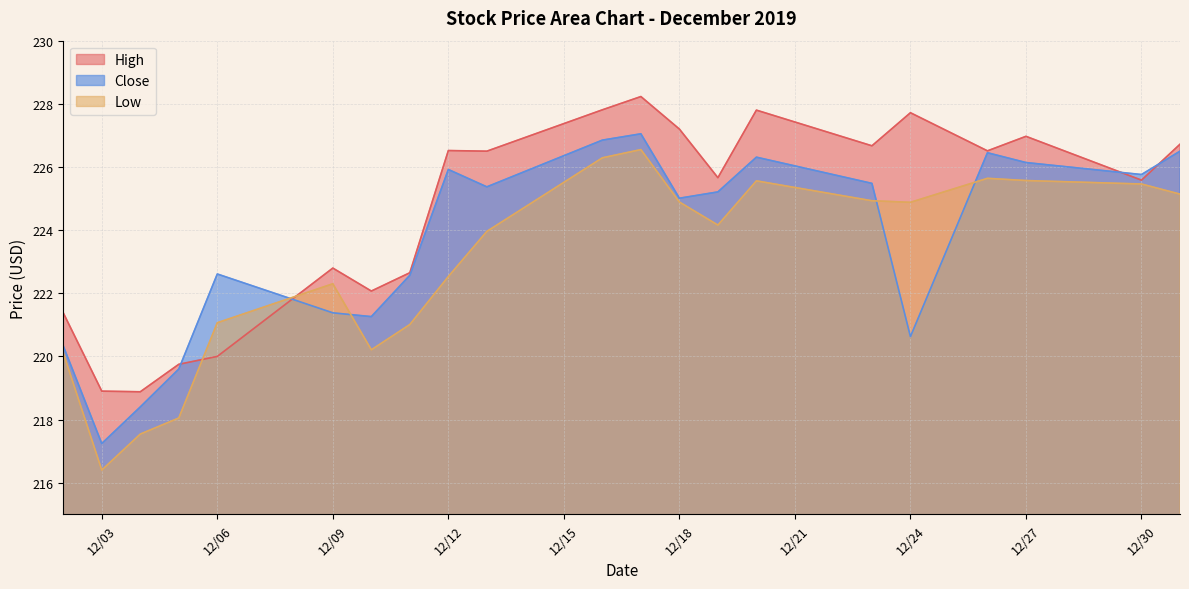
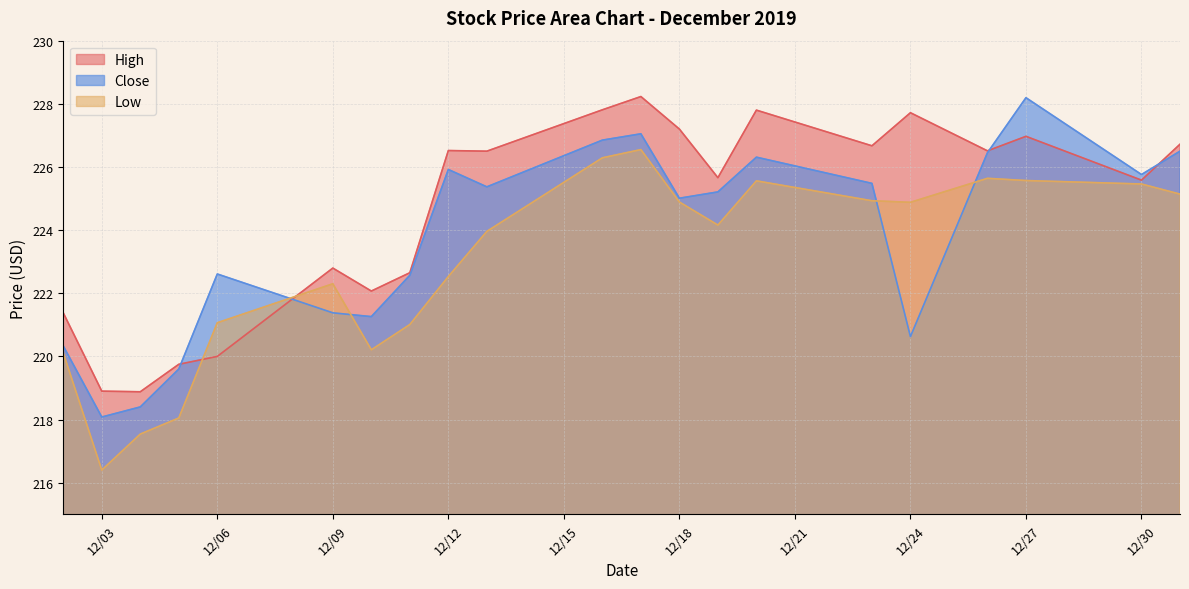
Close, 12/03: 217.2 -> 218.1
Close, 12/27: 226.1 -> 228.2
